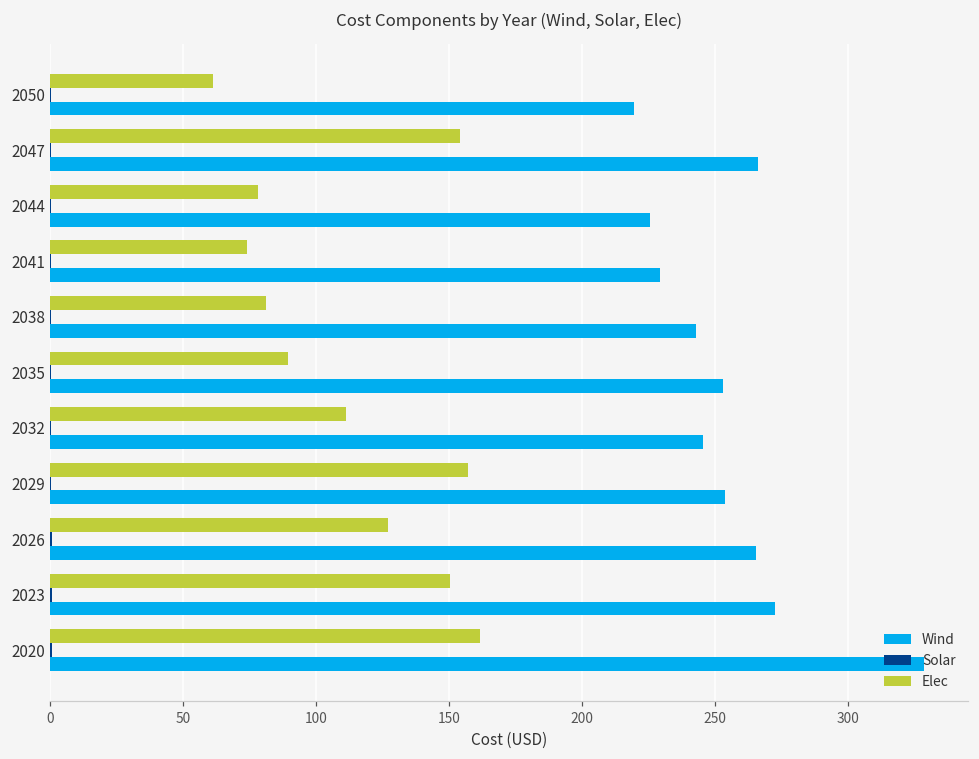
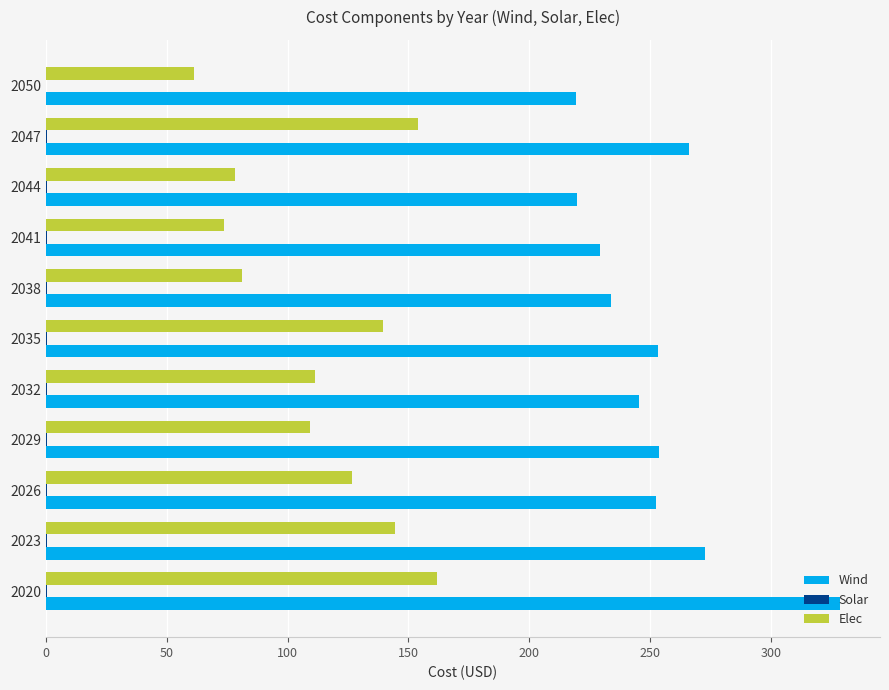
Wind, 2044: 226 -> 220
Wind, 2038: 243 -> 234
Elec, 2035: 89 -> 140
Elec, 2029: 157 -> 109
Wind, 2026: 265 -> 252
Elec, 2023: 150 -> 144
